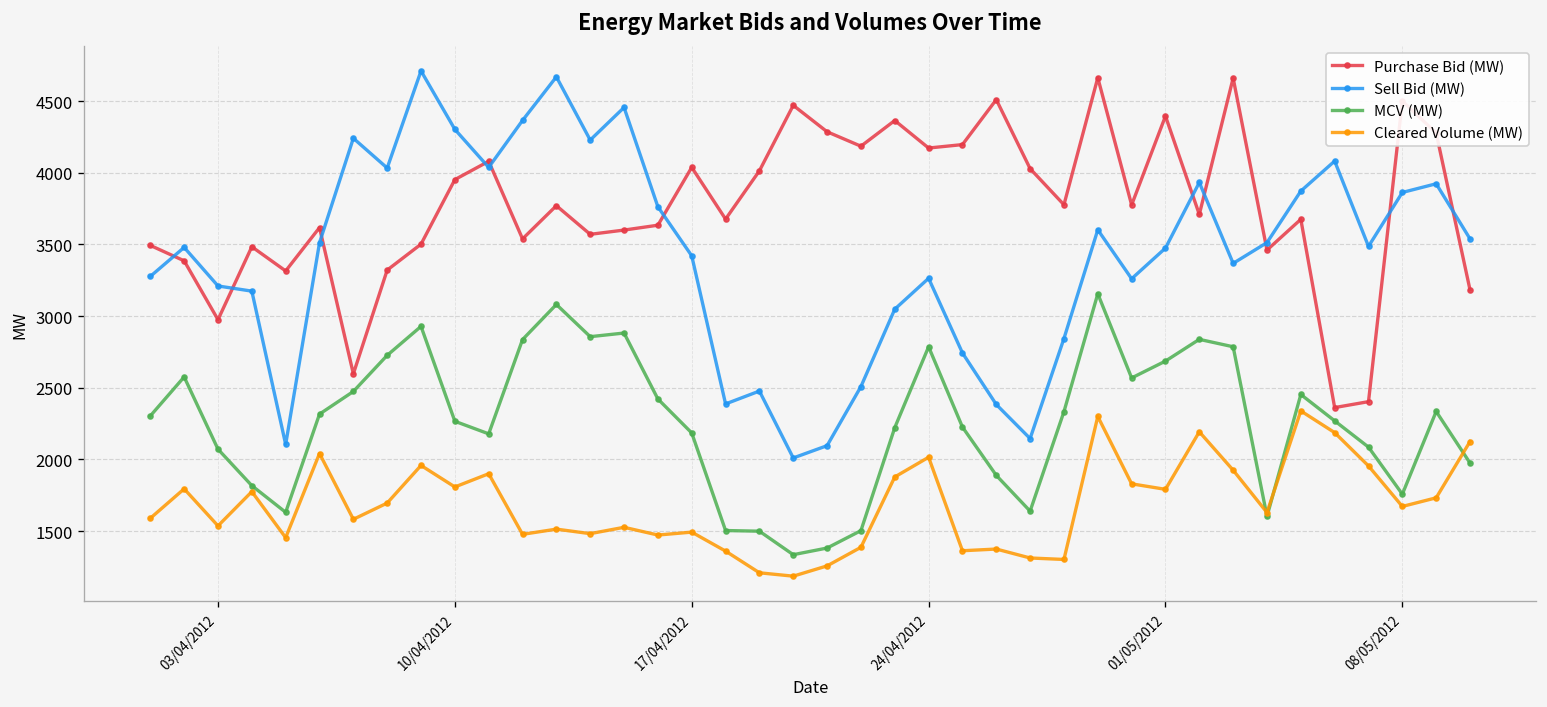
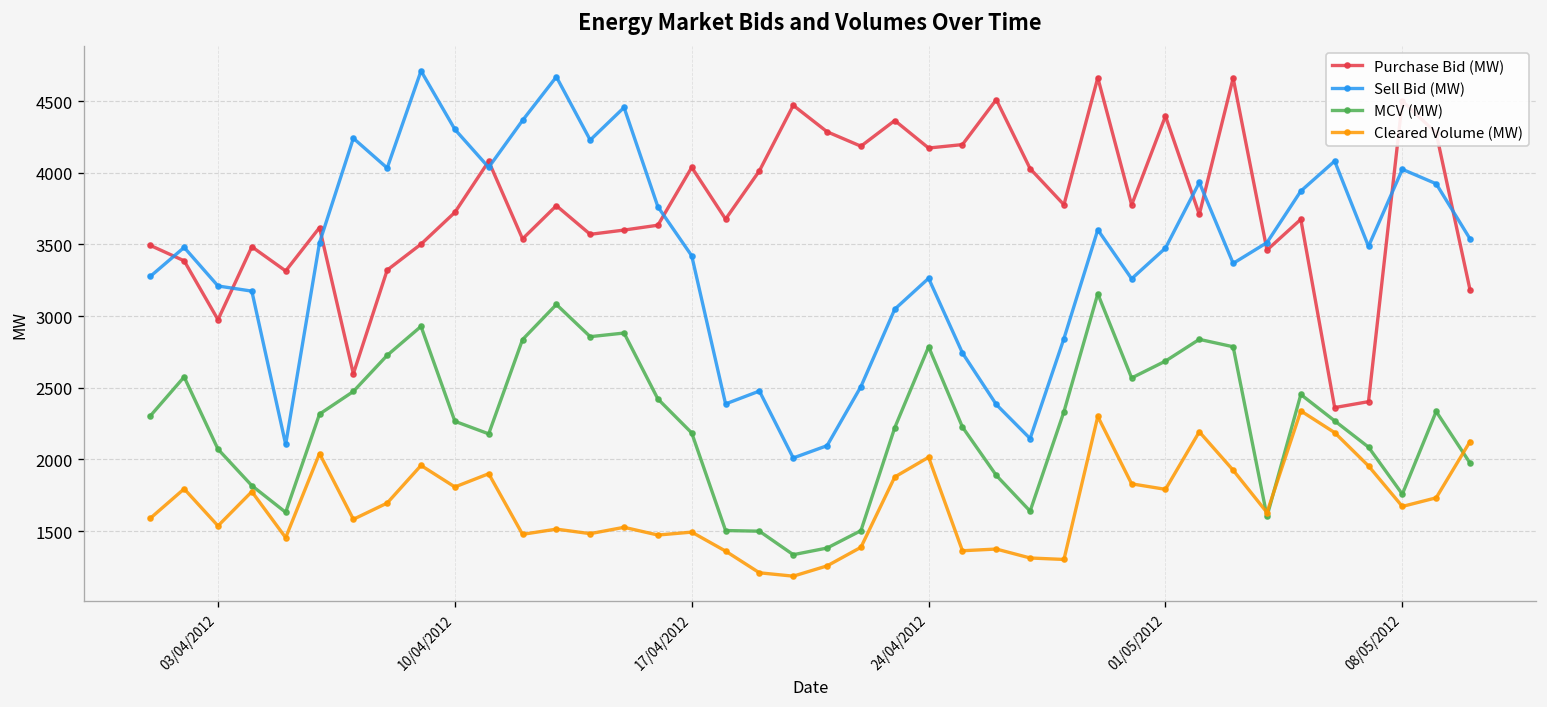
Purchase Bid (MW), 10/04/2012: 3950 -> 3720
Sell Bid (MW), 08/05/2012: 3860 -> 4020
